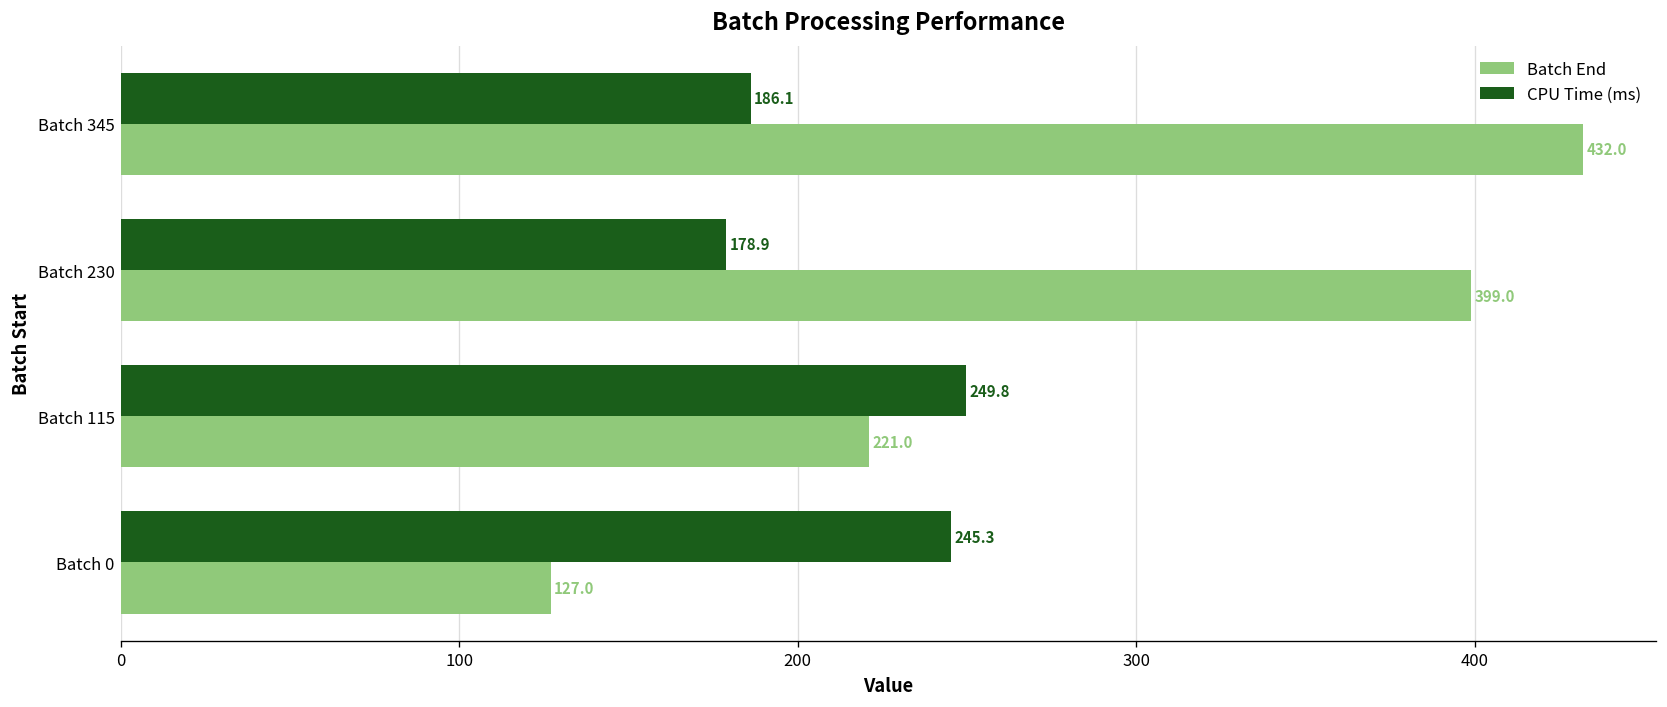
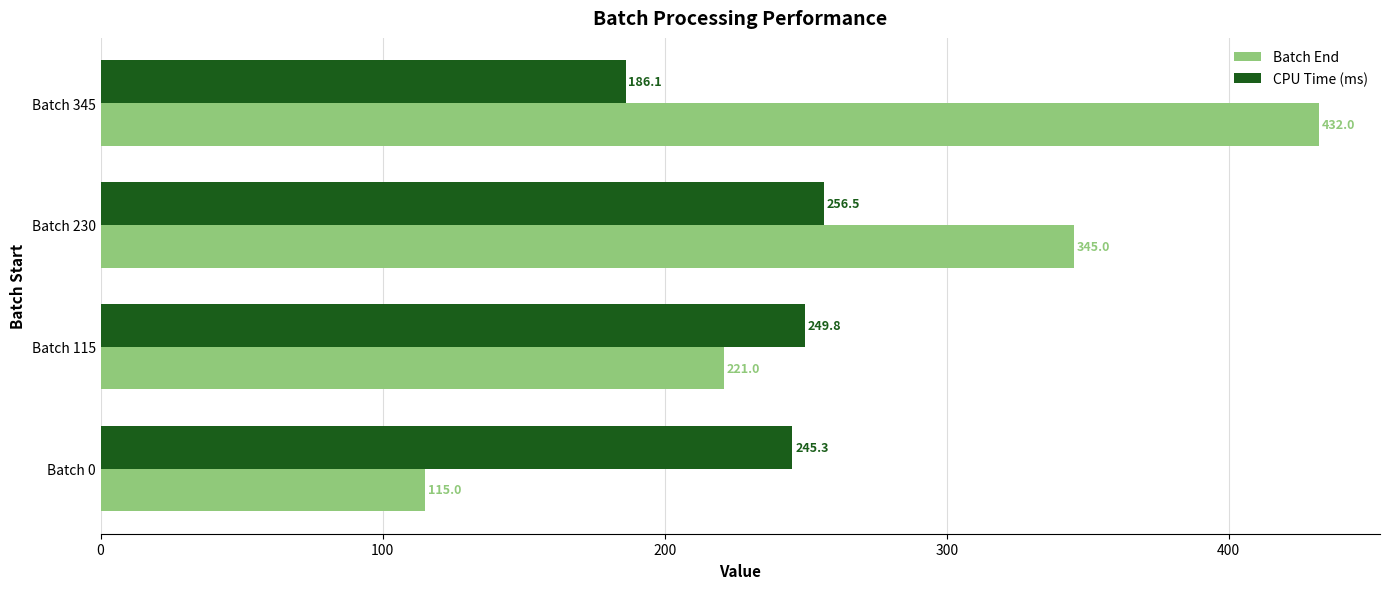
CPU Time (ms), Batch 230: 178.9 -> 256.5
Batch End, Batch 230: 399.0 -> 345.0
Batch End, Batch 0: 127.0 -> 115.0
